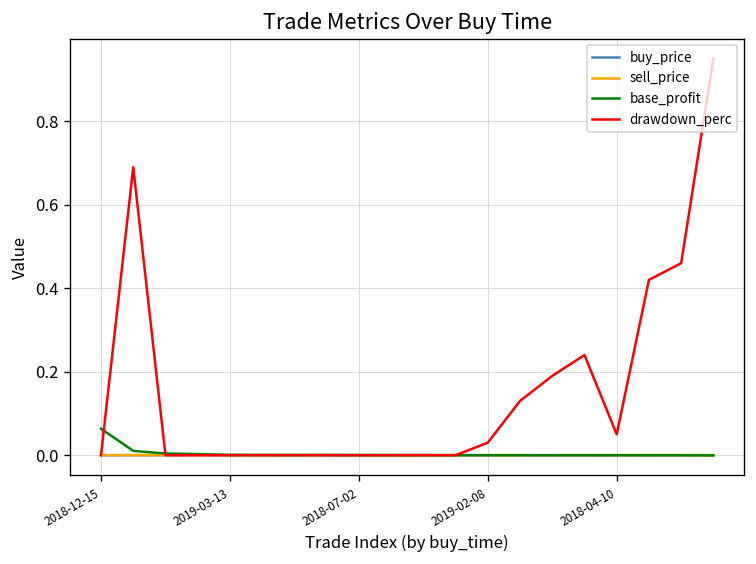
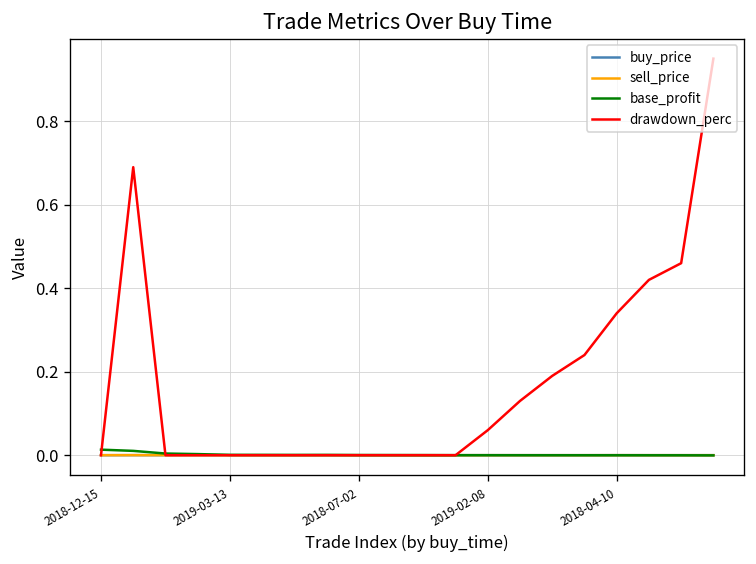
base_profit, 2018-12-15: 0.06 -> 0.01
drawdown_perc, 2019-02-08: 0.03 -> 0.06
drawdown_perc, 2018-04-10: 0.05 -> 0.34
